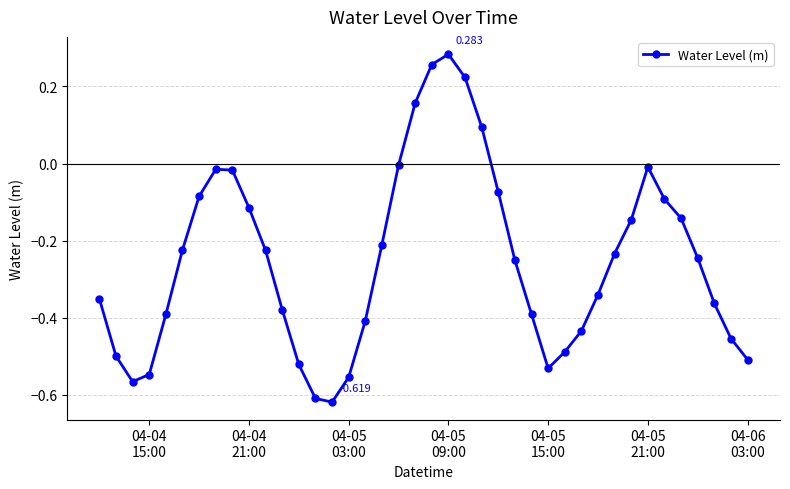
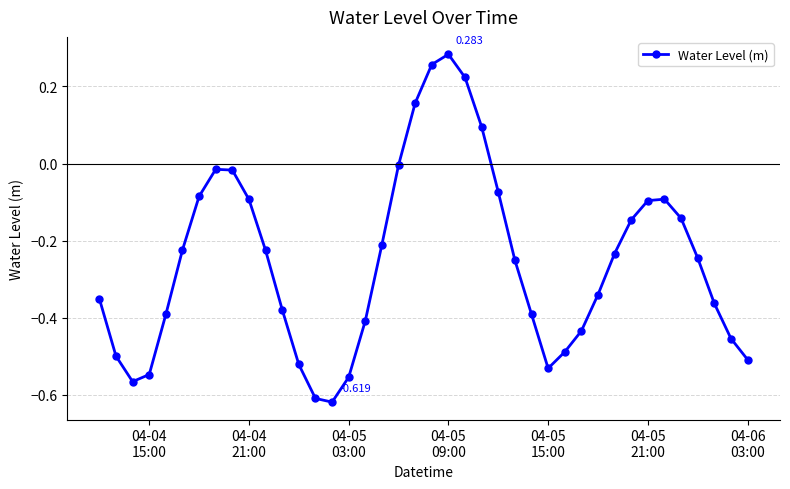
04-04 21:00: -0.11 -> -0.09
04-05 21:00: -0.01 -> -0.10
